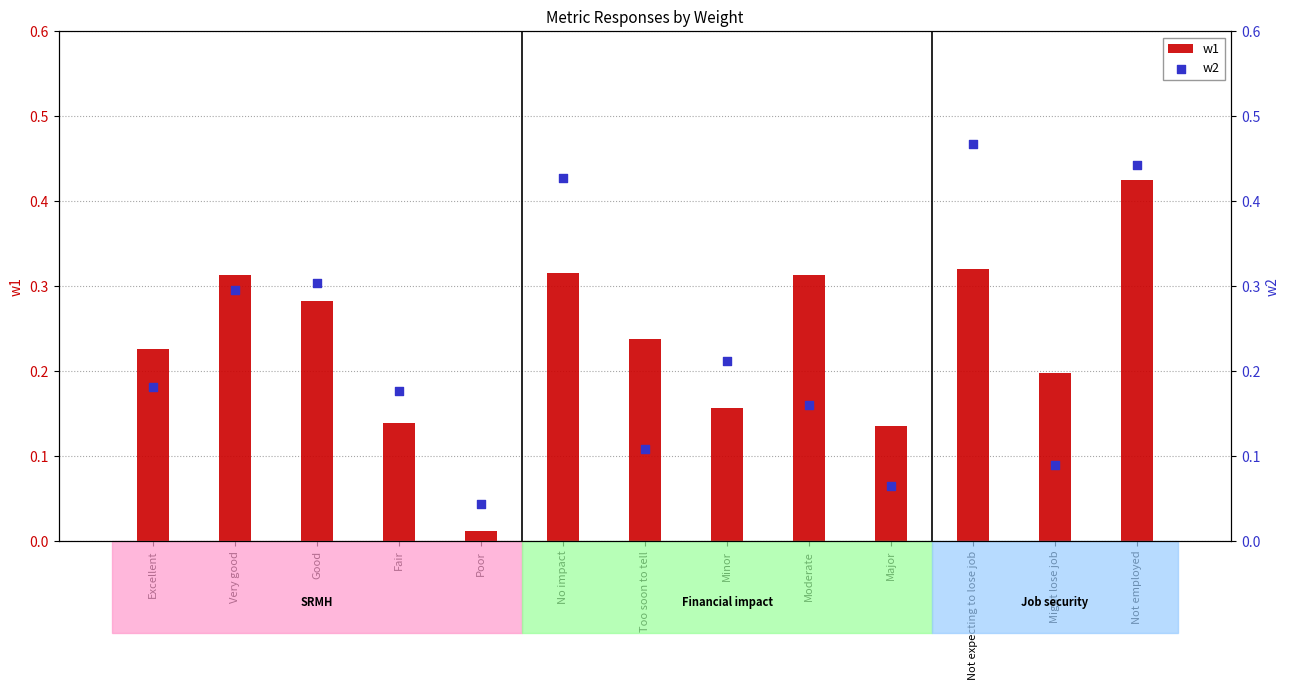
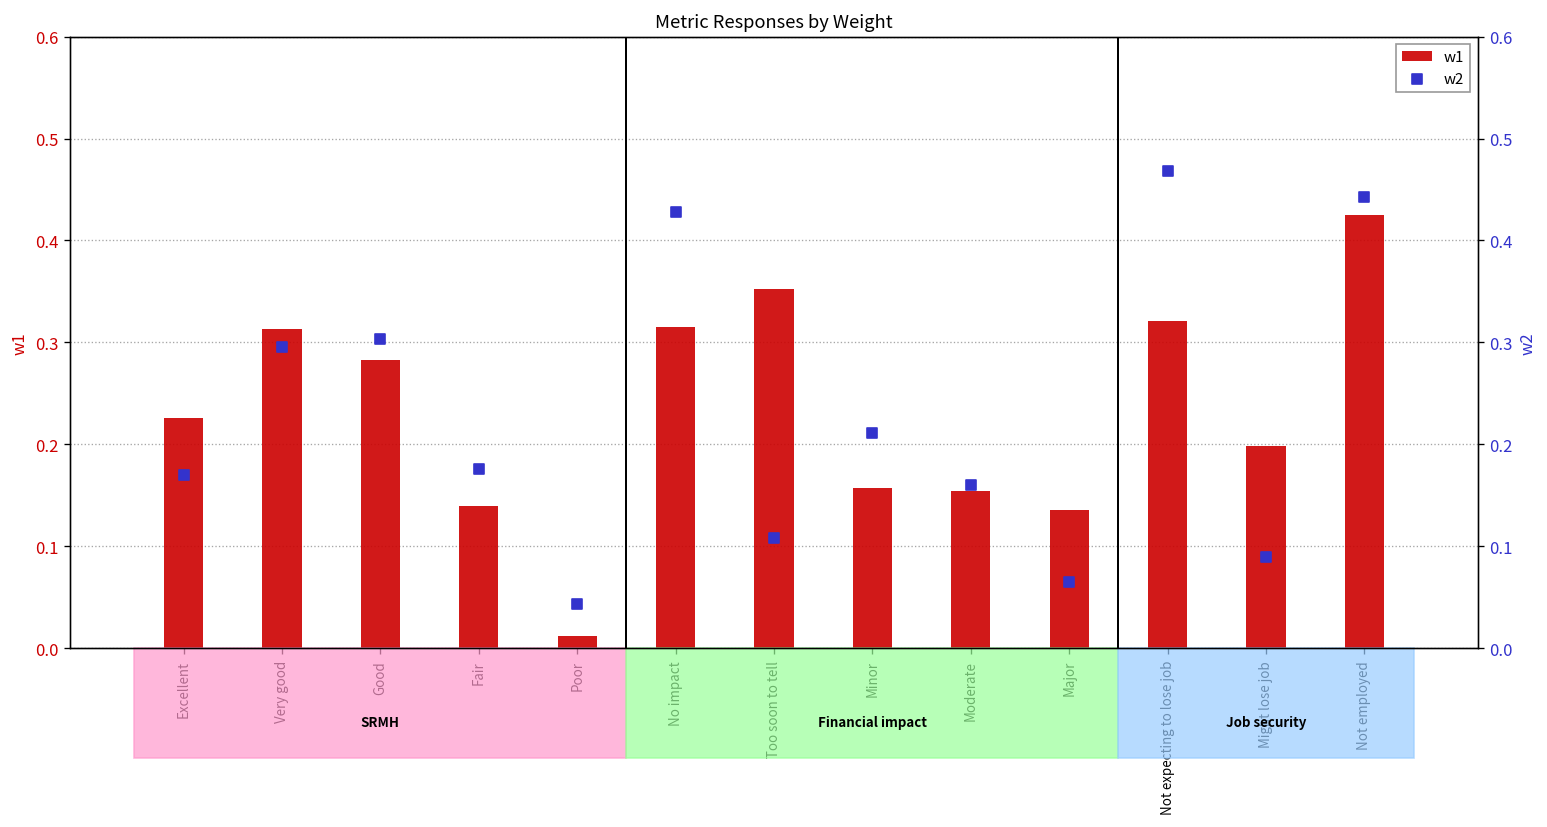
w1, Too soon to tell: 0.24 -> 0.35
w1, Moderate: 0.31 -> 0.15
w2, Excellent: 0.18 -> 0.17
